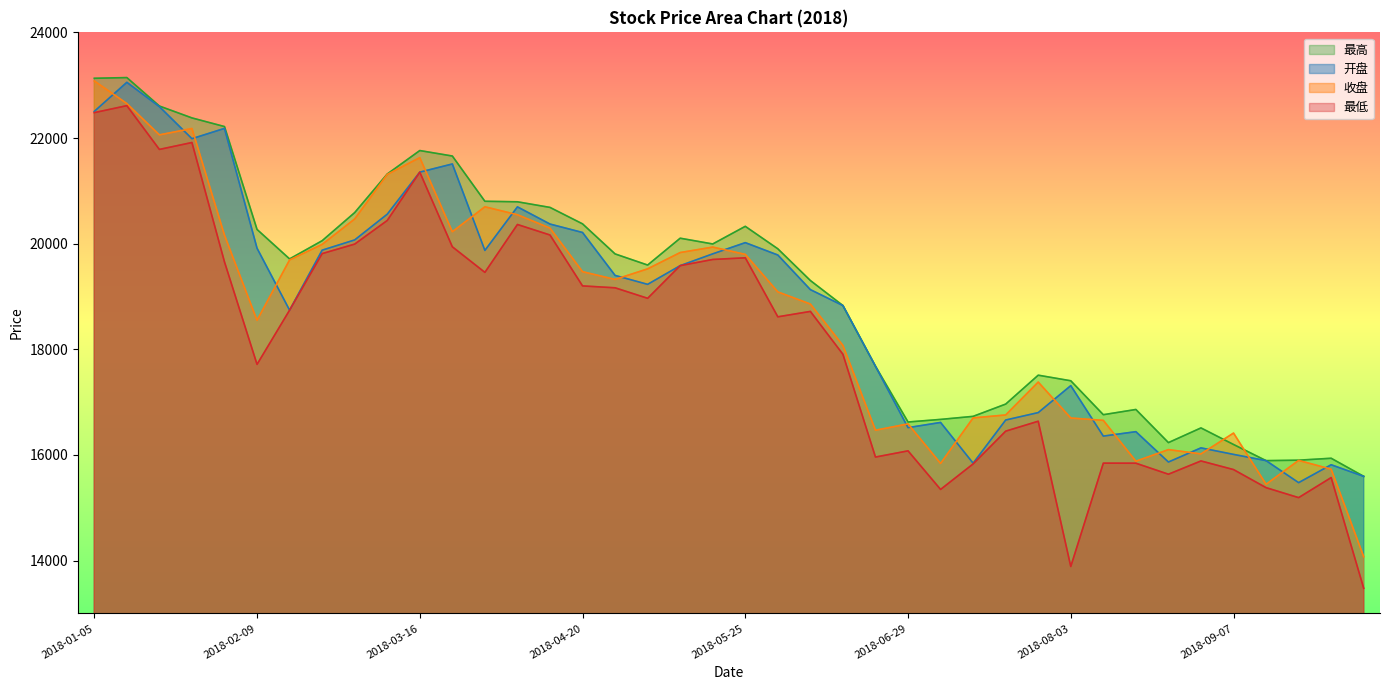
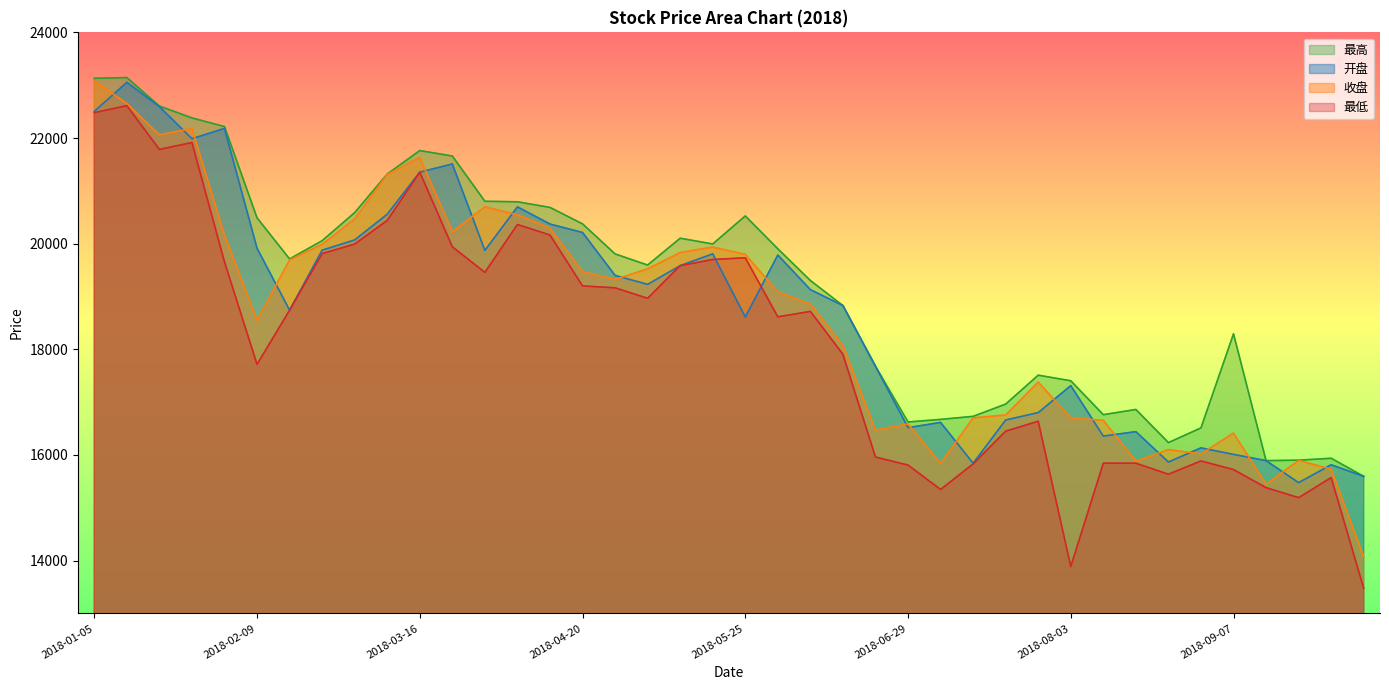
最高, 2018-02-09: 20300 -> 20500
最高, 2018-05-25: 20300 -> 20500
开盘, 2018-05-25: 20000 -> 18600
最低, 2018-06-29: 16100 -> 15800
最高, 2018-09-07: 16200 -> 18300
